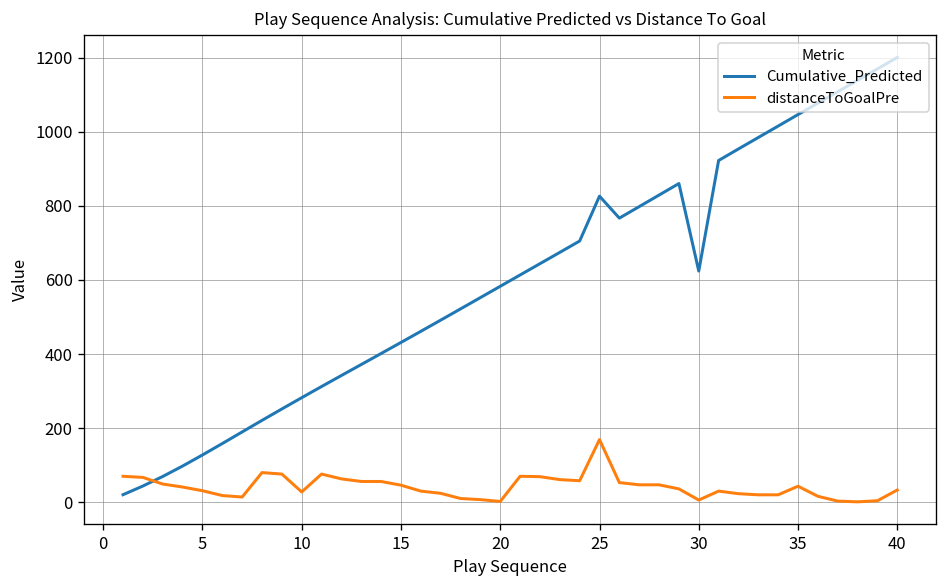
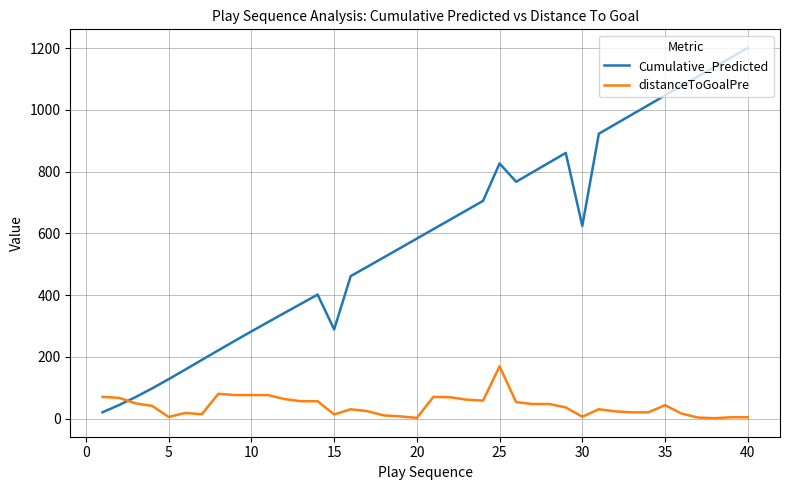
distanceToGoalPre, 5: 30 -> 10
distanceToGoalPre, 10: 30 -> 80
Cumulative_Predicted, 15: 430 -> 290
distanceToGoalPre, 15: 50 -> 10
distanceToGoalPre, 40: 30 -> 0
